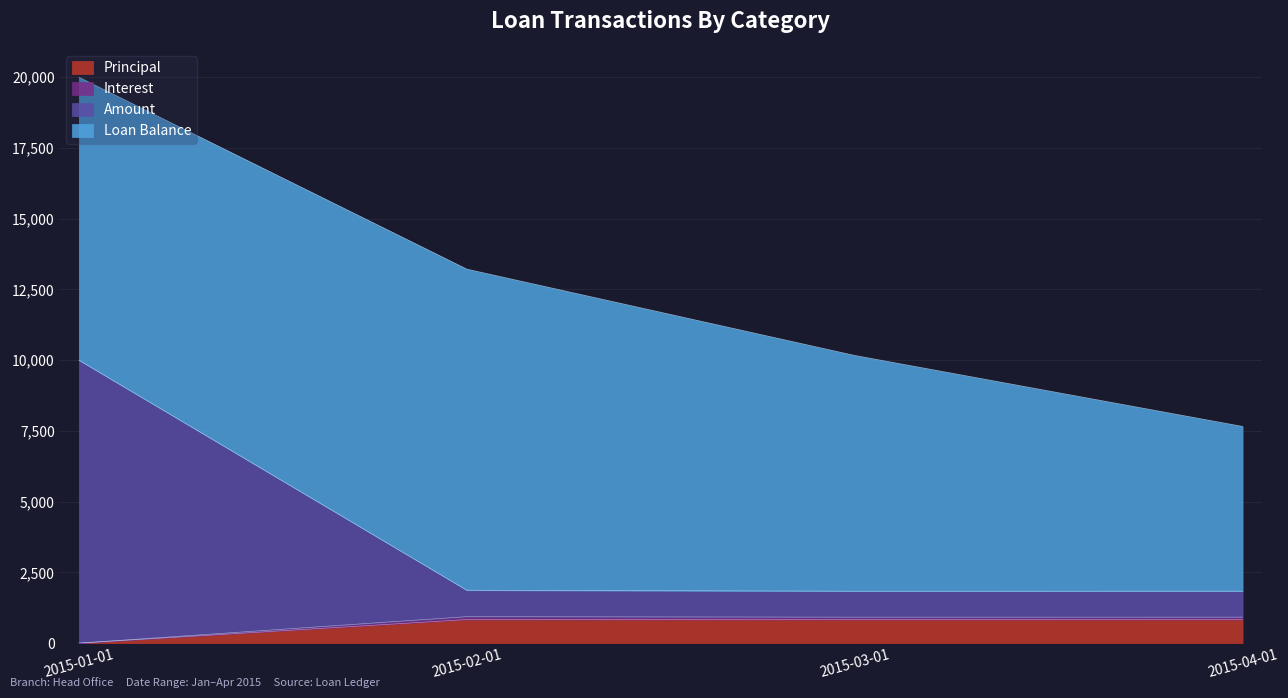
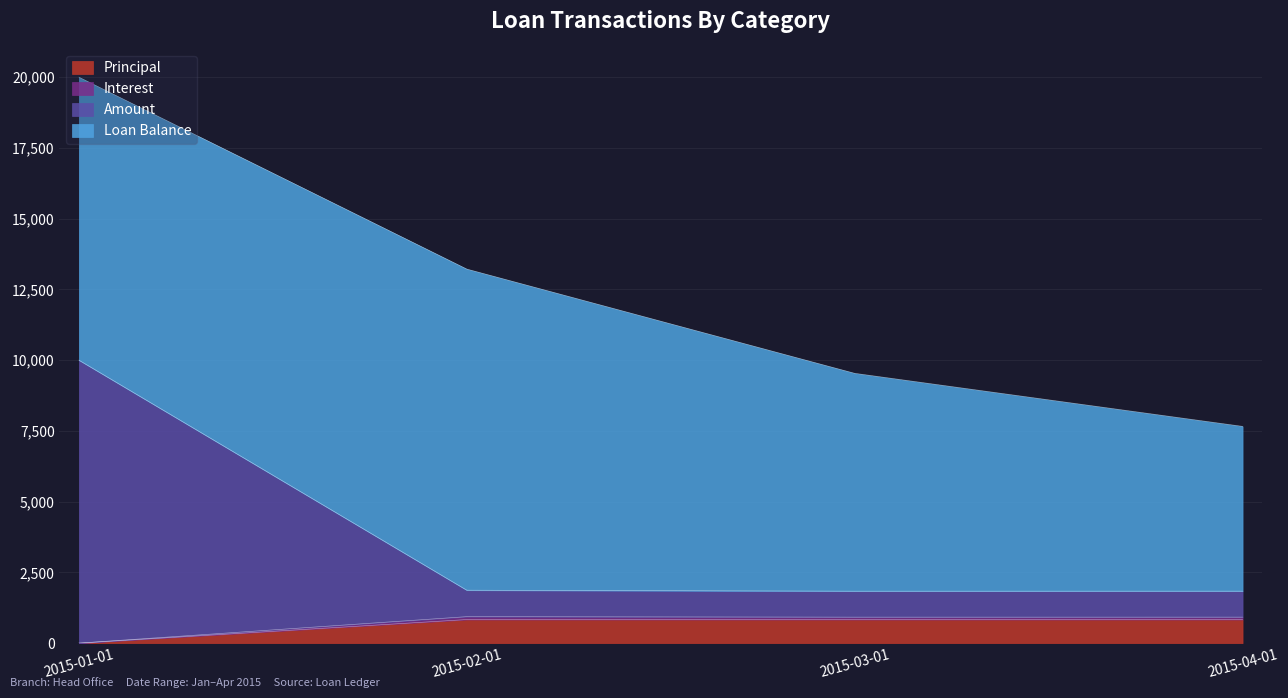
Loan Balance, 2015-03-01: 8,300 -> 7,700
